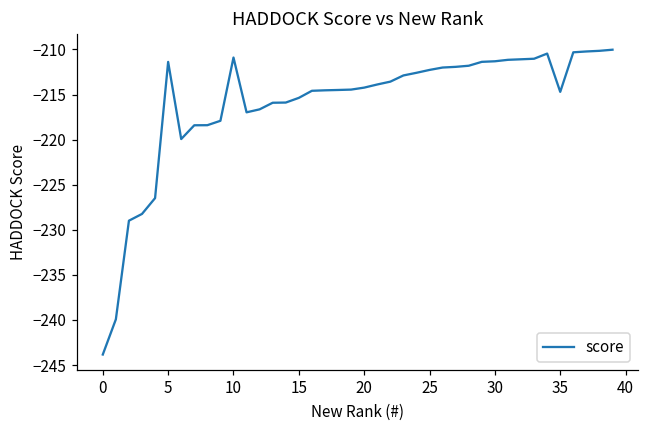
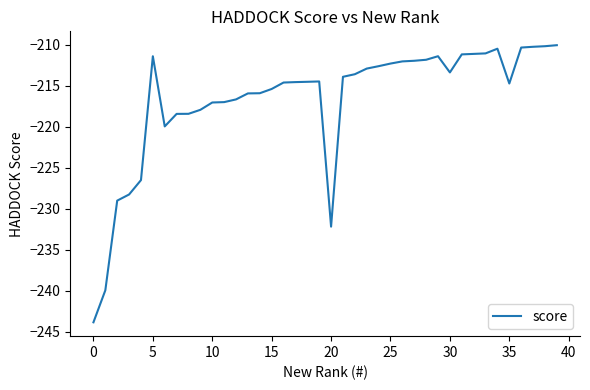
10: -211 -> -217
20: -214 -> -232
30: -211 -> -213
